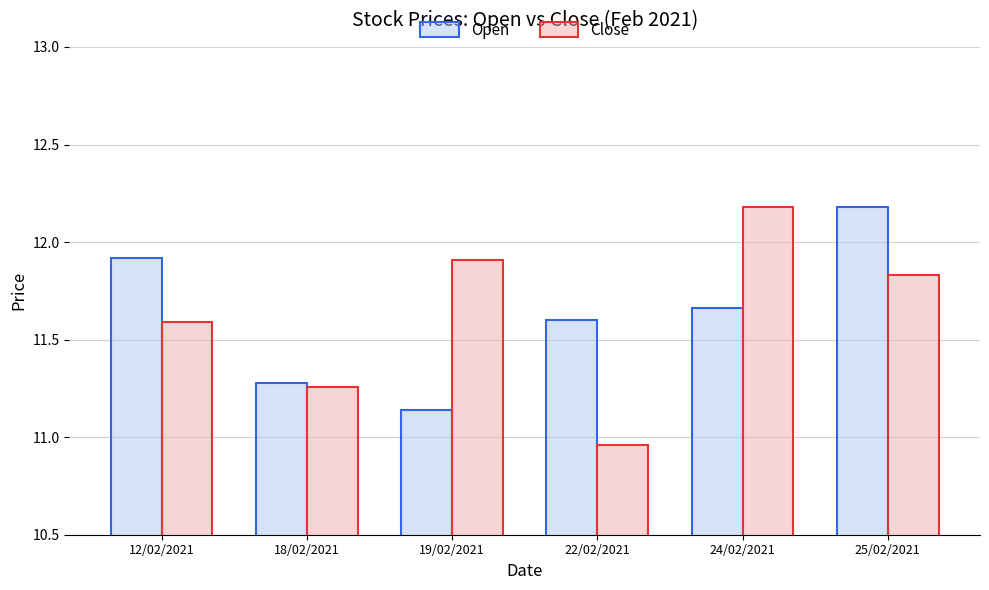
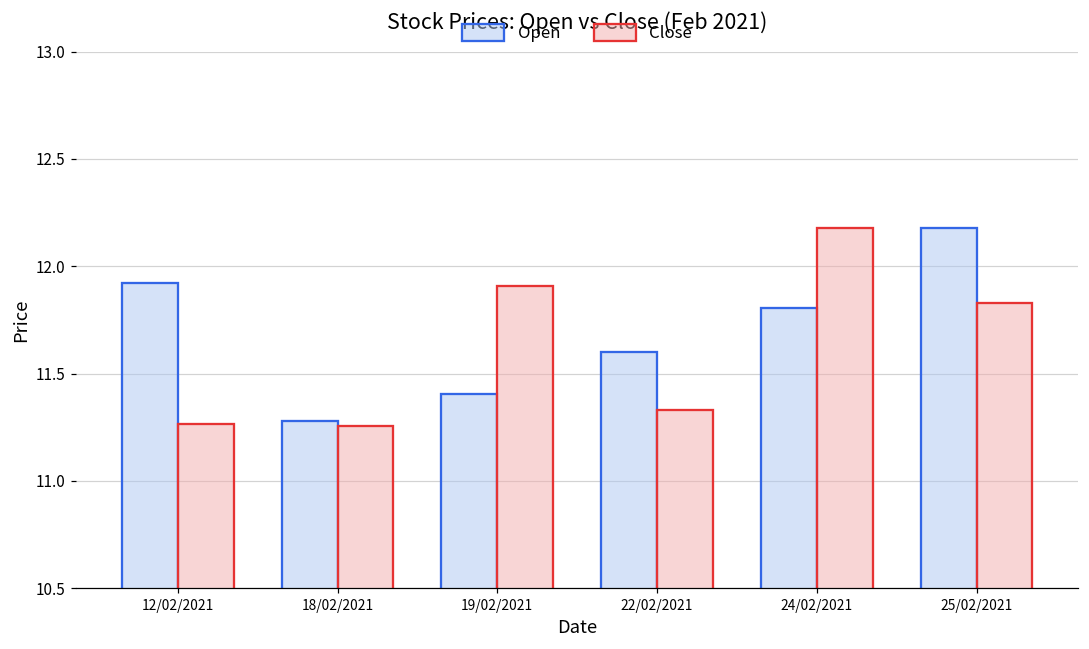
Close, 12/02/2021: 11.59 -> 11.27
Open, 19/02/2021: 11.14 -> 11.41
Close, 22/02/2021: 10.96 -> 11.33
Open, 24/02/2021: 11.66 -> 11.81
